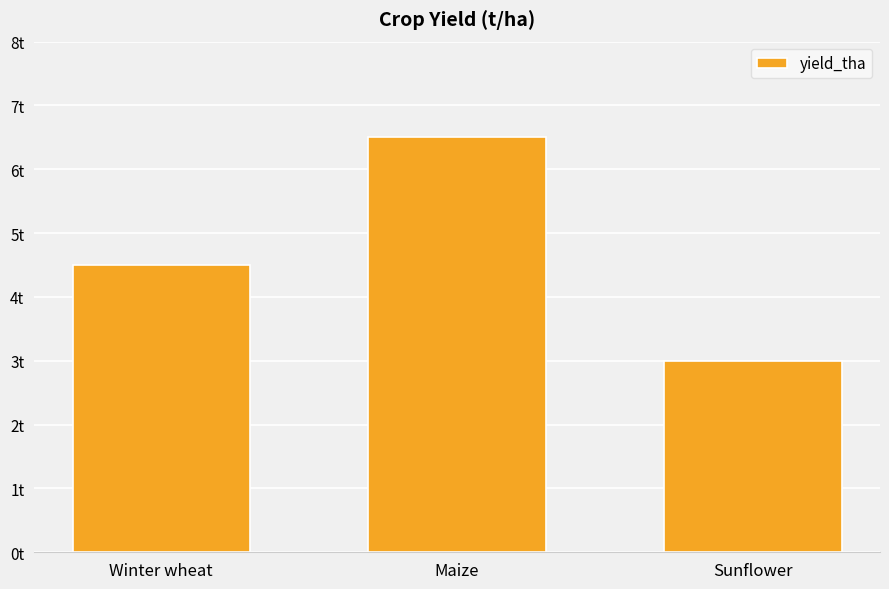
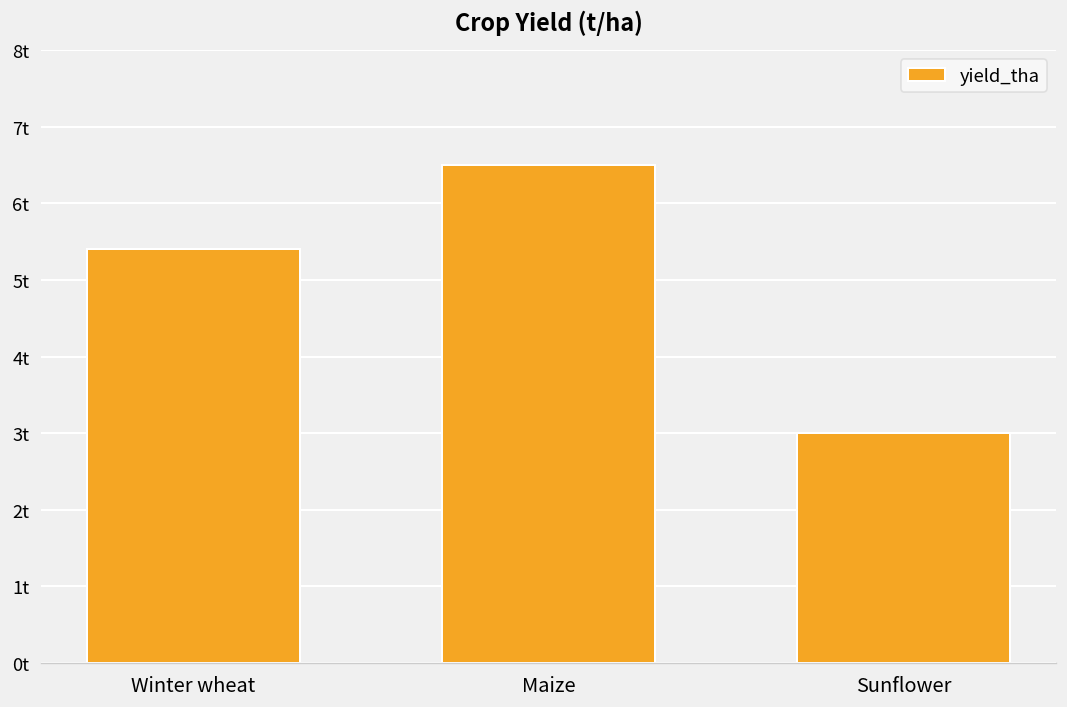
Winter wheat: 4.5t -> 5.4t
